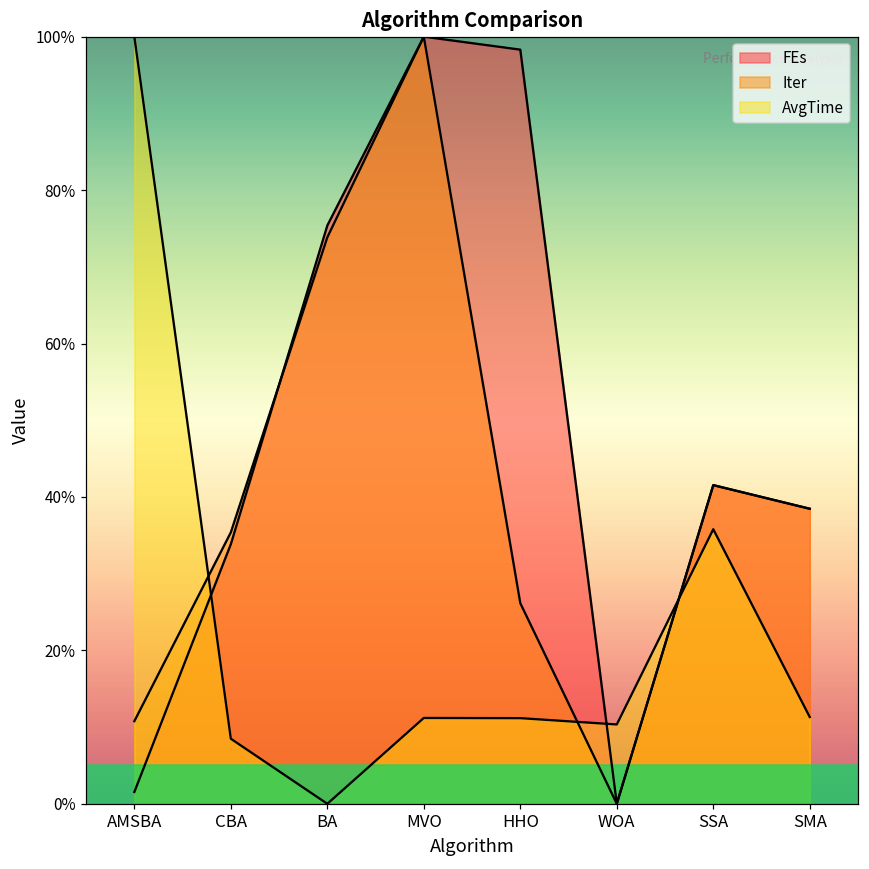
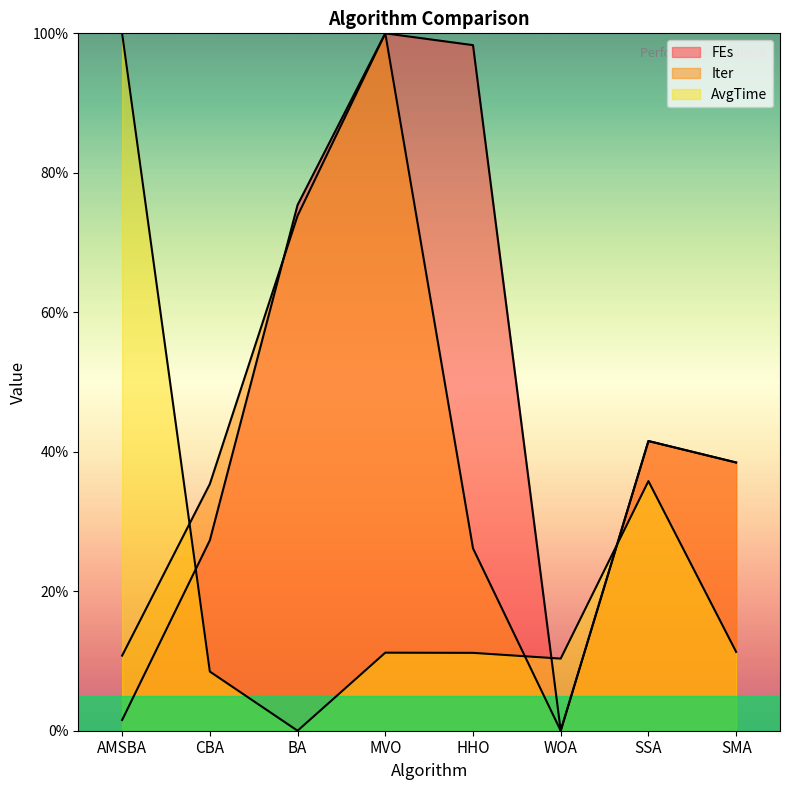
FEs, CBA: 34% -> 27%
